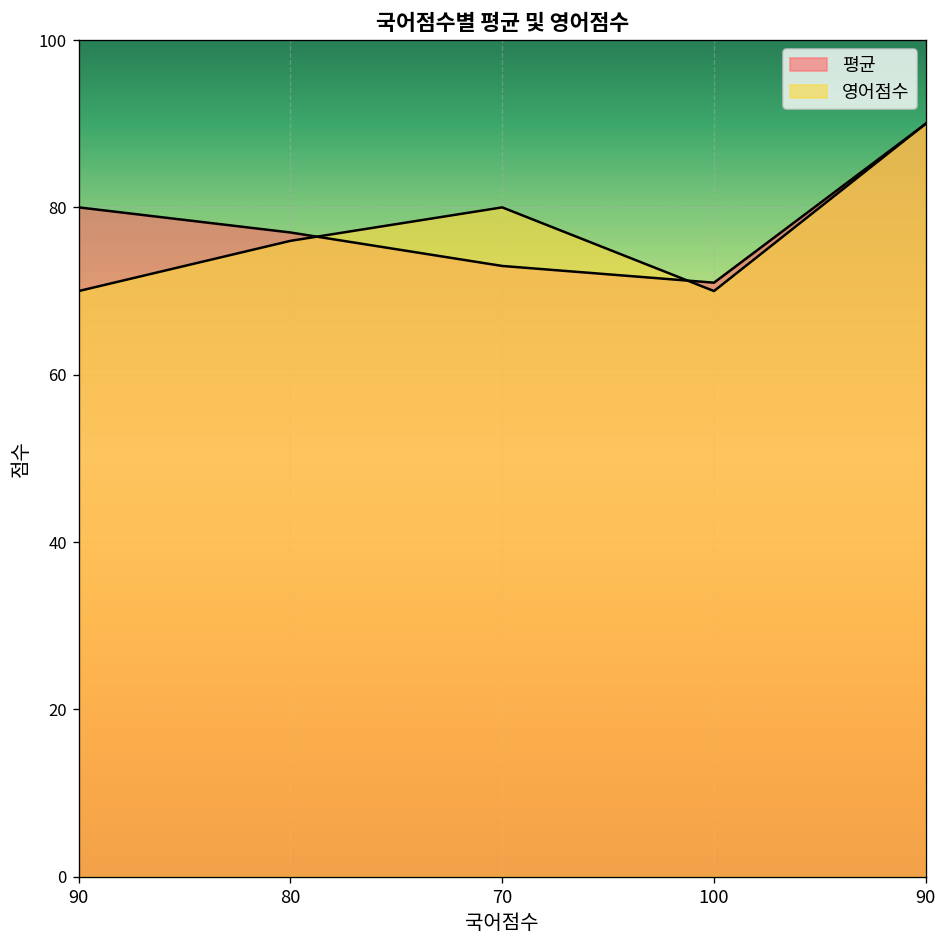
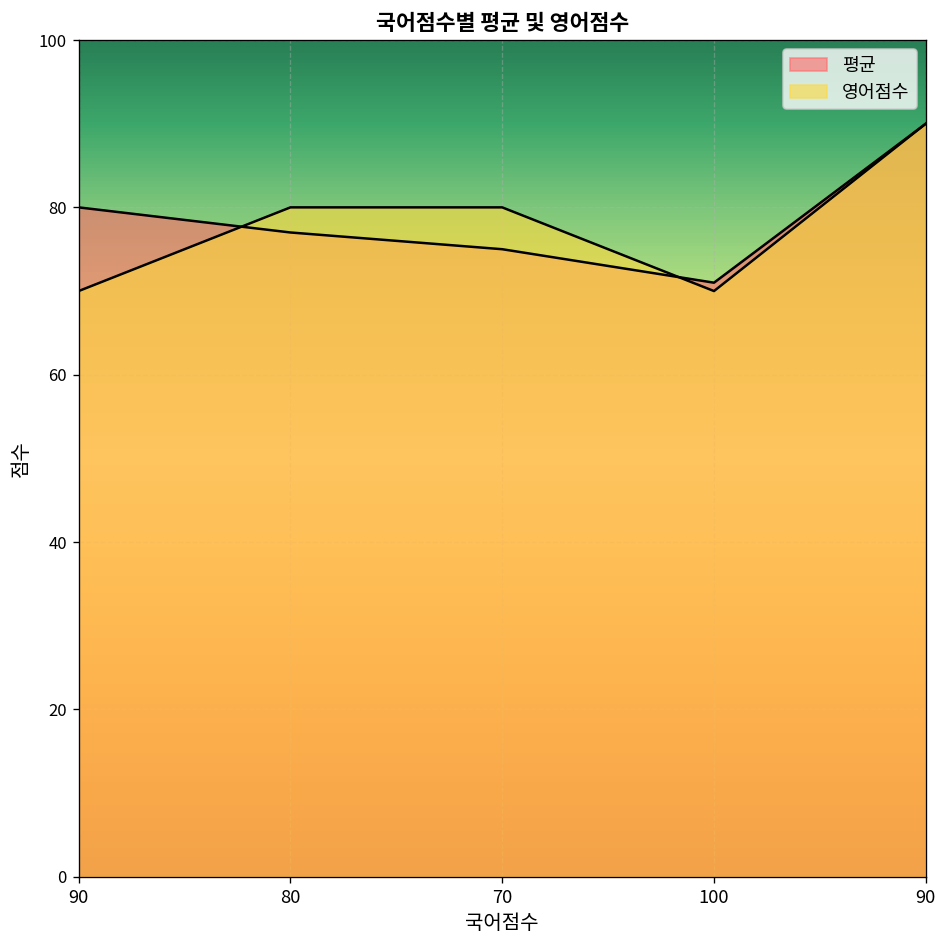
영어점수, 80: 76 -> 80
평균, 70: 73 -> 75
